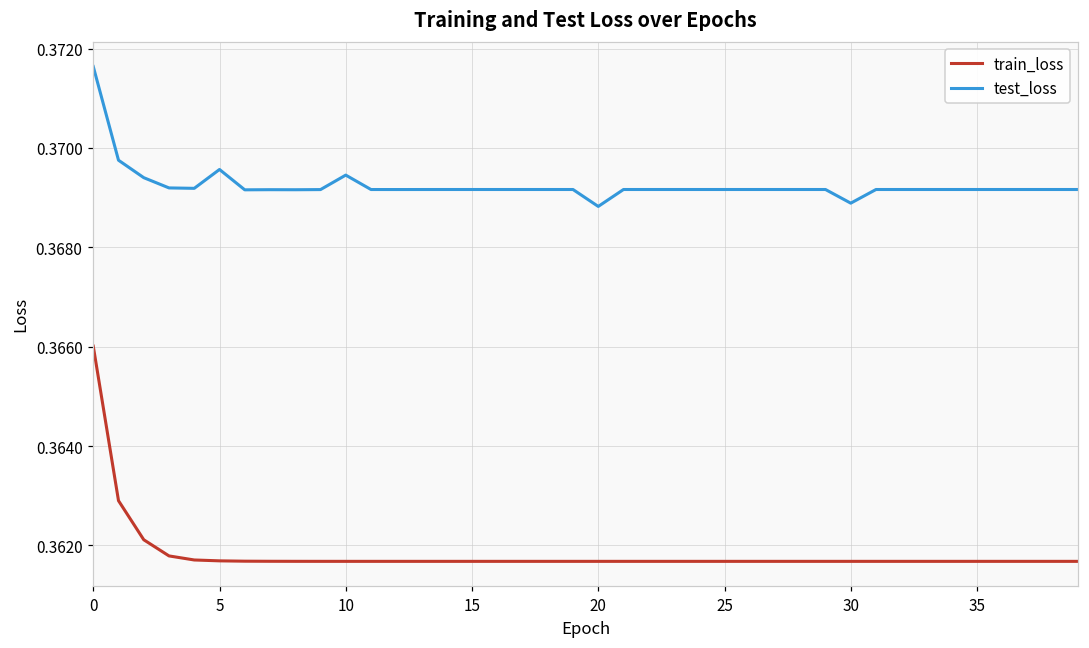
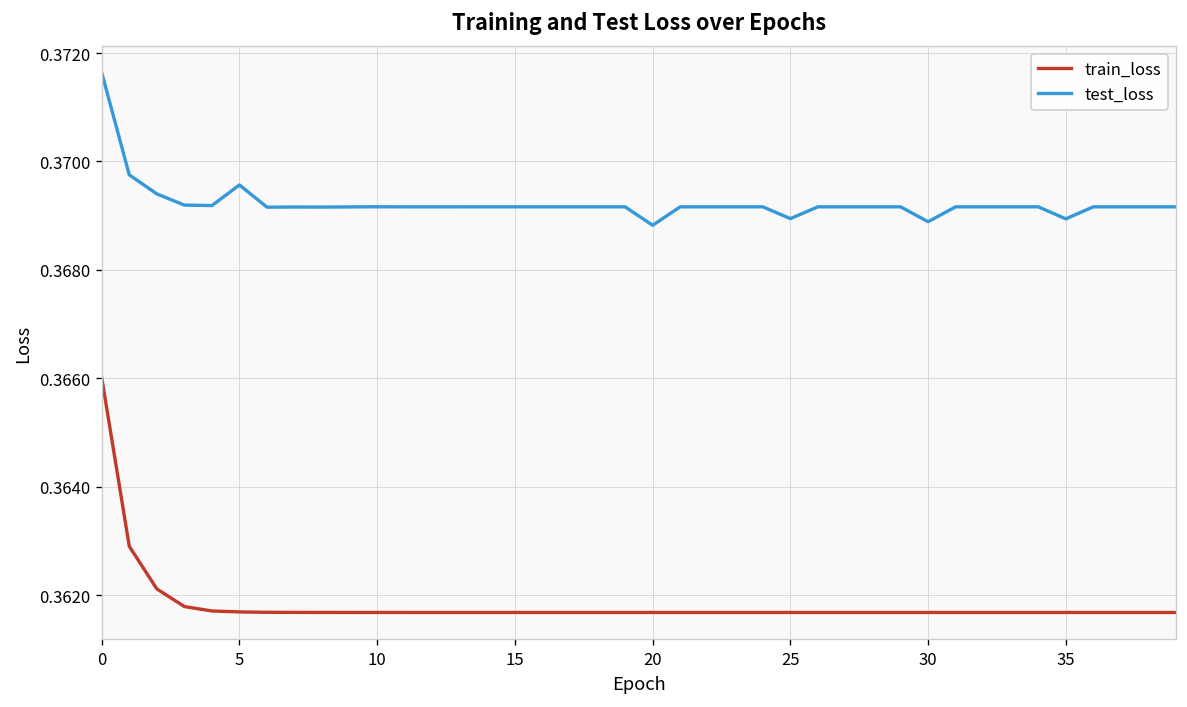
test_loss, 10: 0.3695 -> 0.3692
test_loss, 25: 0.3692 -> 0.3689
test_loss, 35: 0.3692 -> 0.3689
